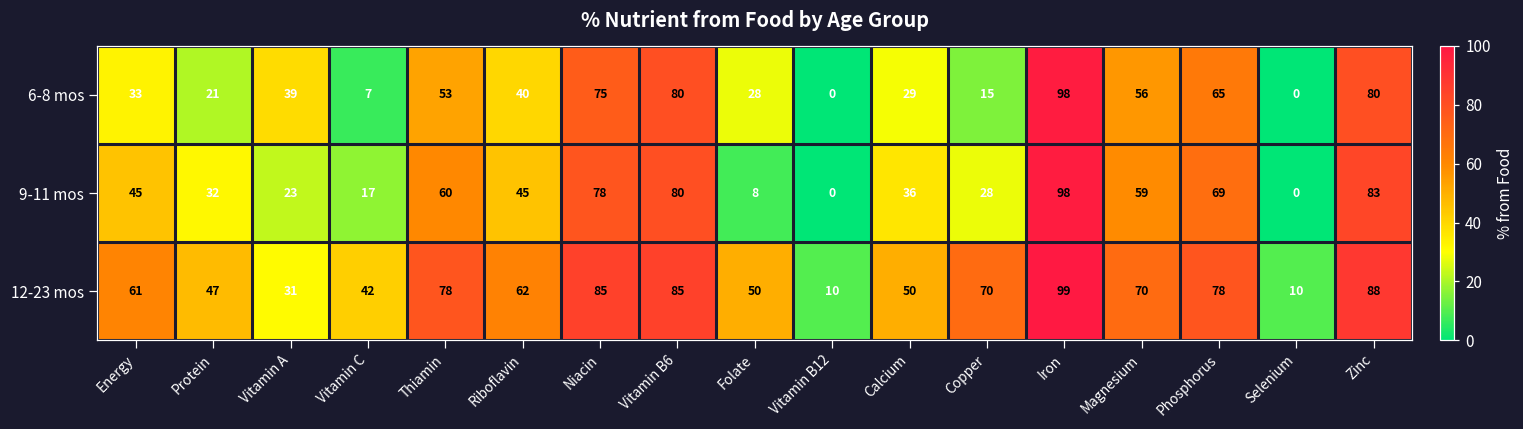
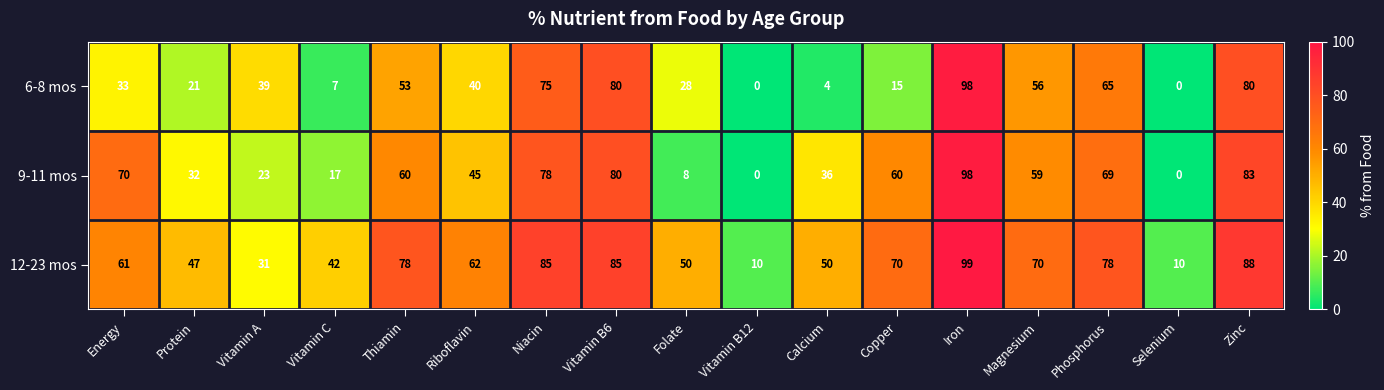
6-8 mos, Calcium: 29 -> 4
9-11 mos, Energy: 45 -> 70
9-11 mos, Copper: 28 -> 60
